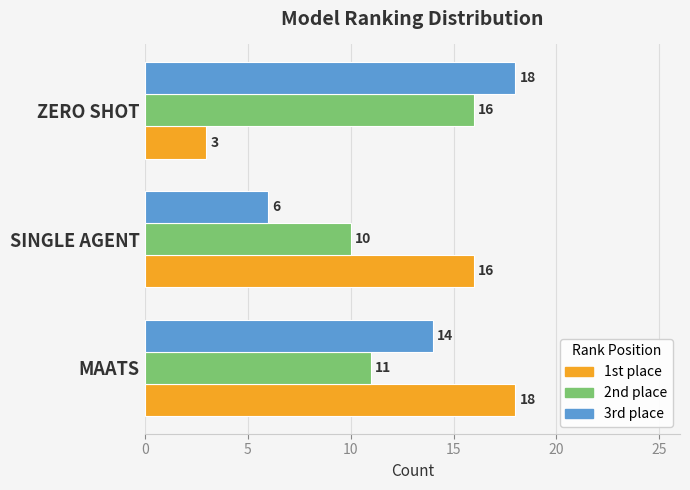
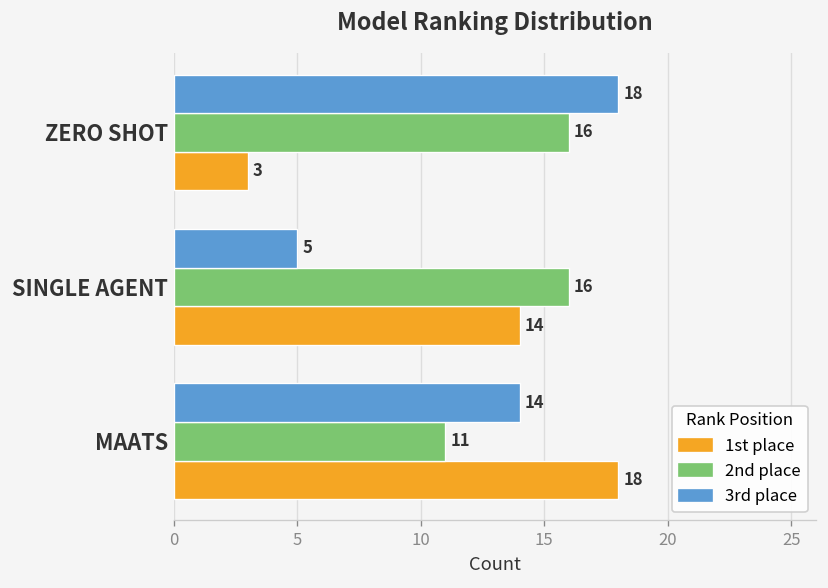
3rd place, SINGLE AGENT: 6 -> 5
2nd place, SINGLE AGENT: 10 -> 16
1st place, SINGLE AGENT: 16 -> 14
